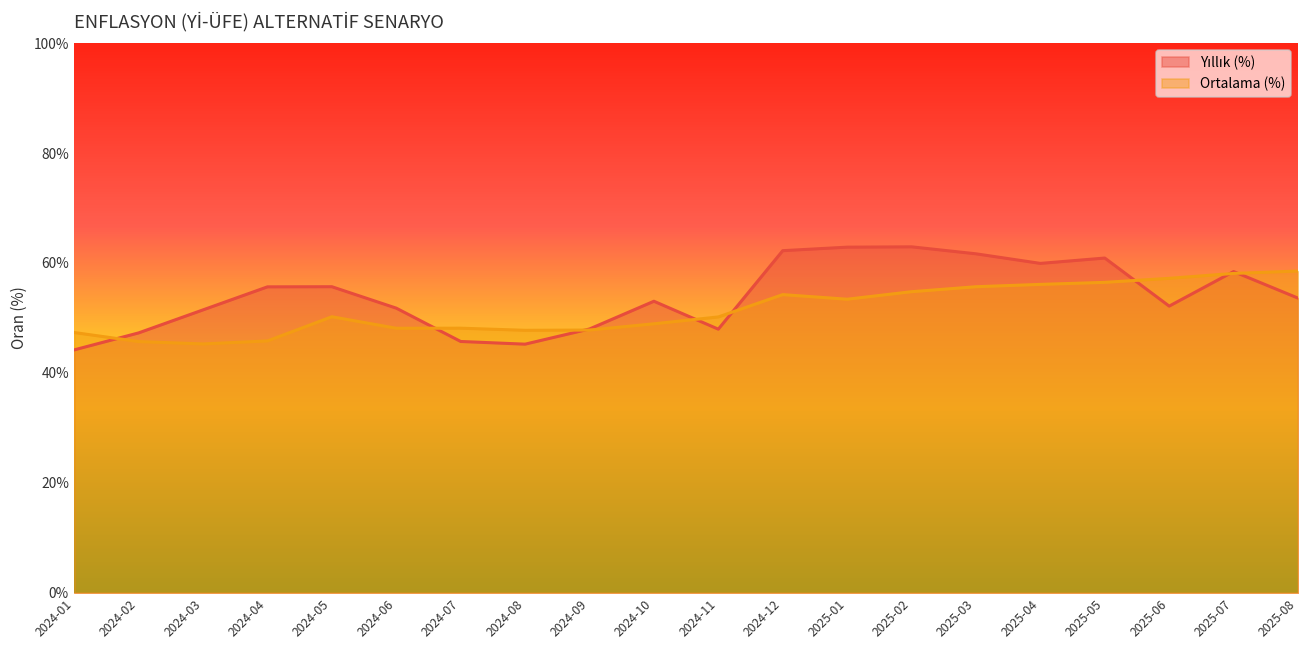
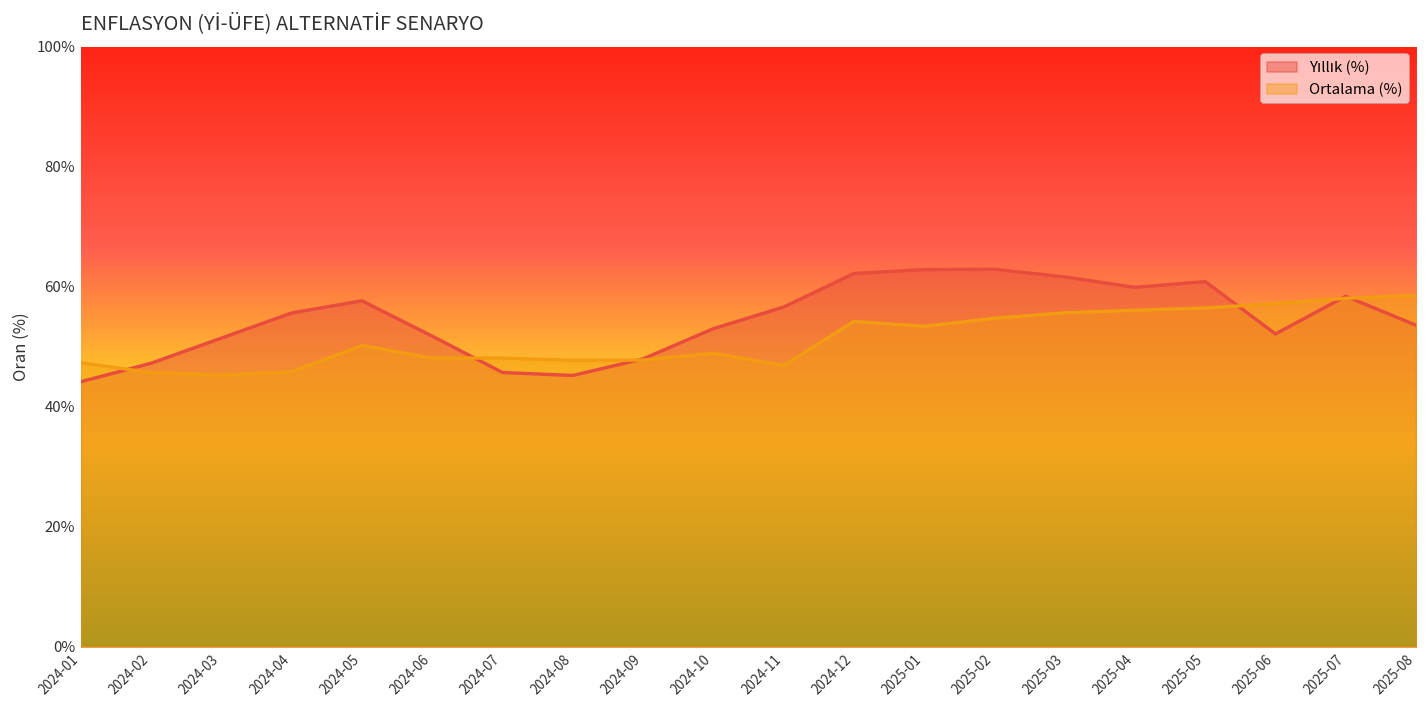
Yıllık (%), 2024-05: 56% -> 58%
Yıllık (%), 2024-11: 48% -> 57%
Ortalama (%), 2024-11: 50% -> 47%
